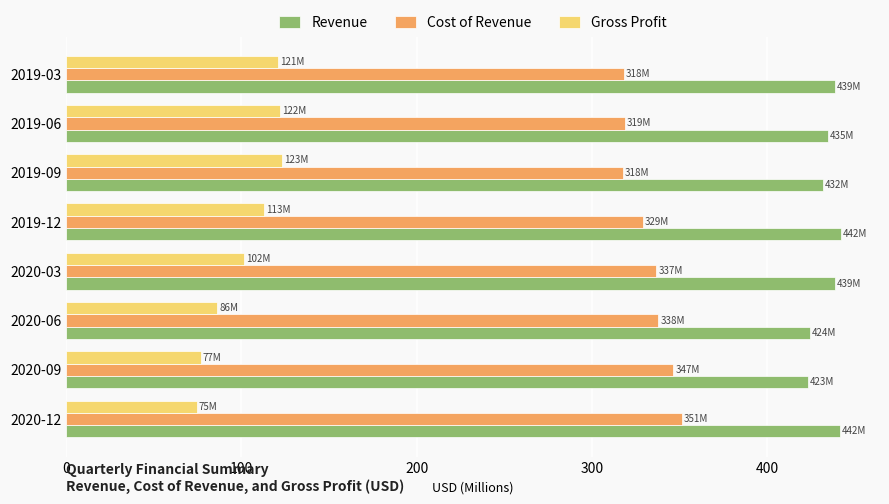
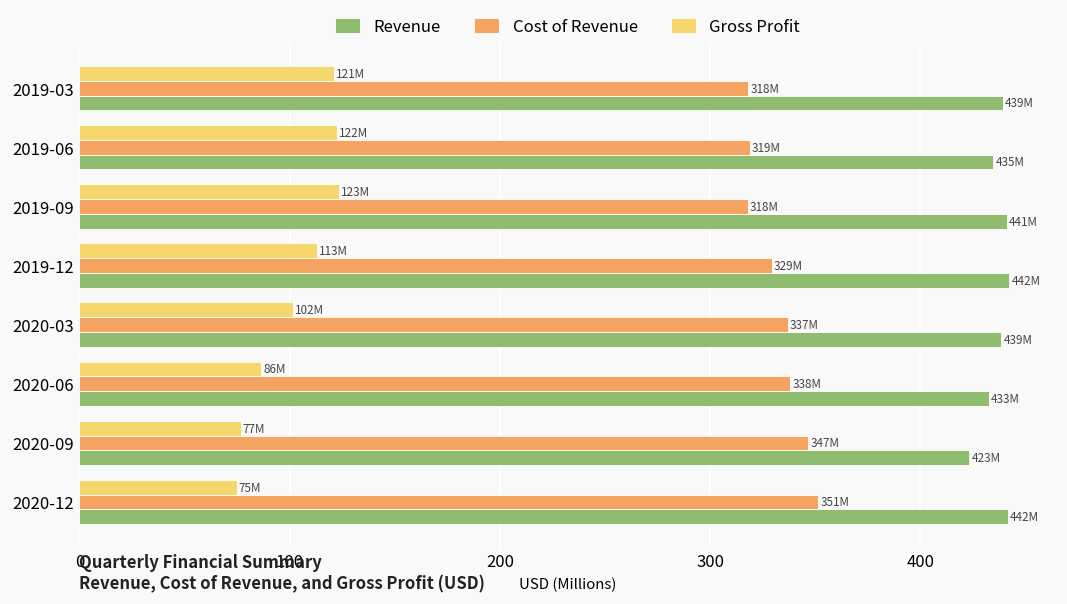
Revenue, 2019-09: 432M -> 441M
Revenue, 2020-06: 424M -> 433M
